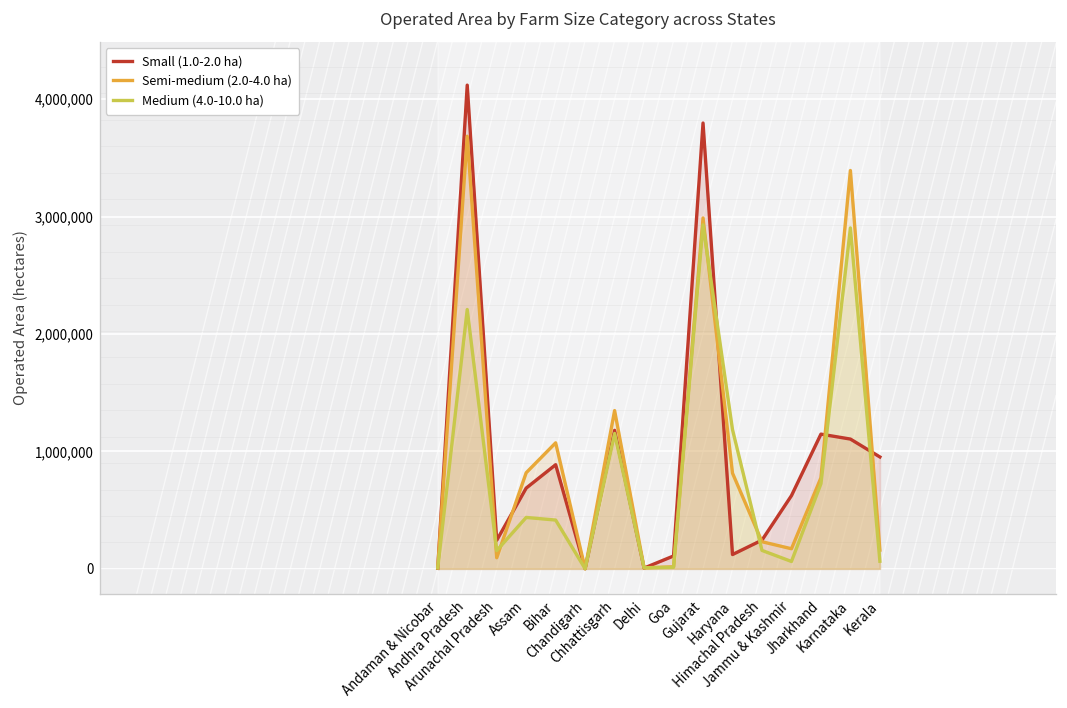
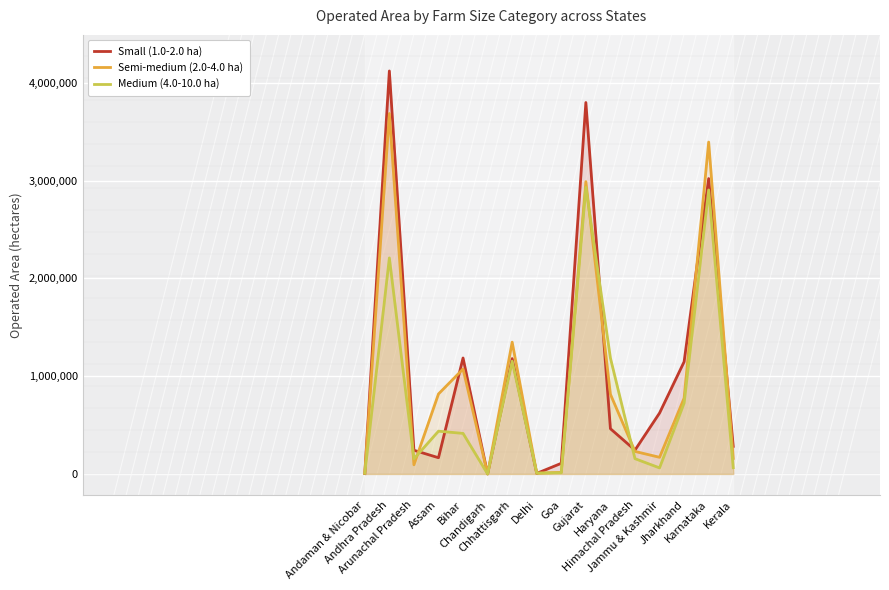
Small (1.0-2.0 ha), Assam: 700,000 -> 200,000
Small (1.0-2.0 ha), Bihar: 900,000 -> 1,200,000
Small (1.0-2.0 ha), Haryana: 100,000 -> 500,000
Small (1.0-2.0 ha), Karnataka: 1,100,000 -> 3,000,000
Small (1.0-2.0 ha), Kerala: 1,000,000 -> 300,000
